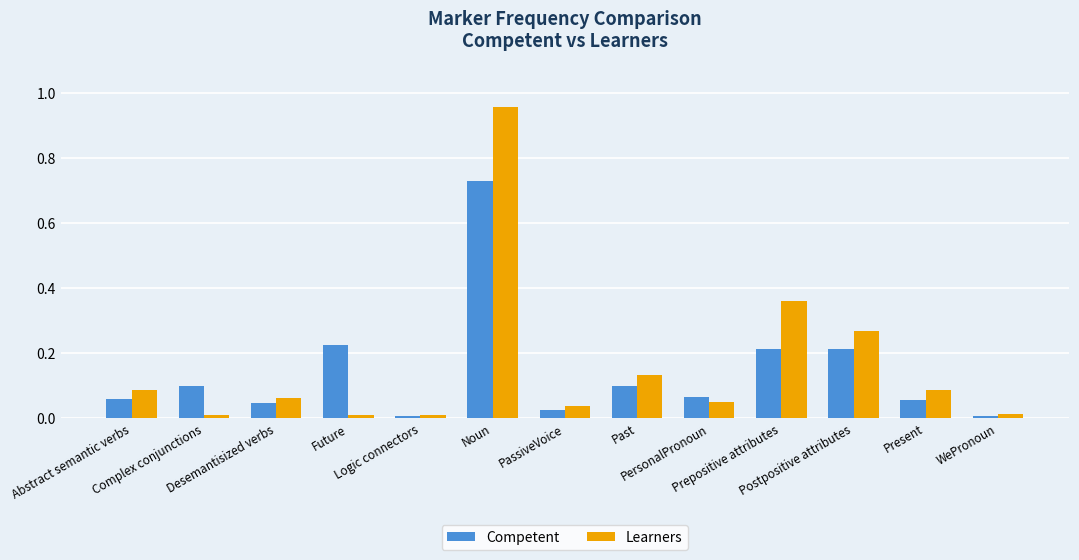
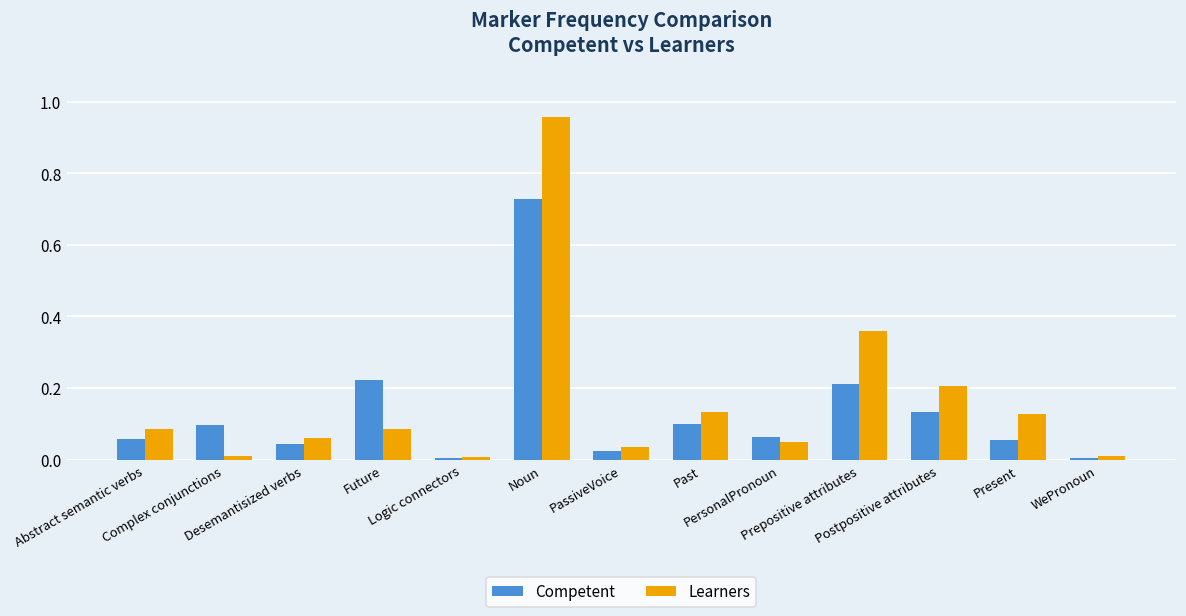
Learners, Future: 0.01 -> 0.09
Competent, Postpositive attributes: 0.21 -> 0.13
Learners, Postpositive attributes: 0.27 -> 0.20
Learners, Present: 0.09 -> 0.13
